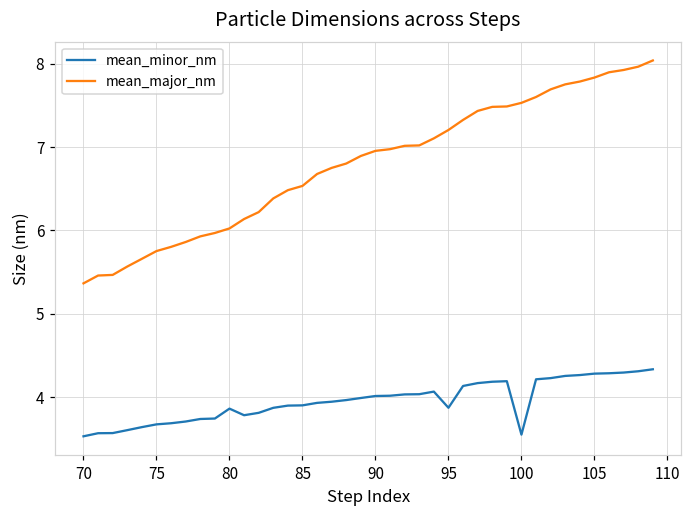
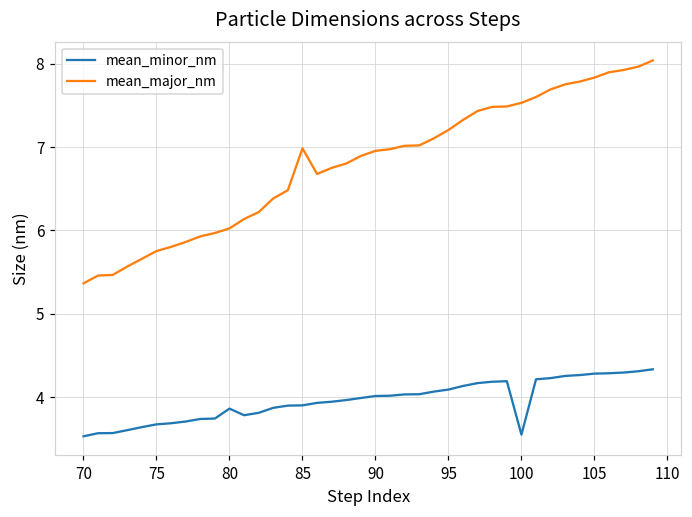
mean_major_nm, 85: 6.5 -> 7.0
mean_minor_nm, 95: 3.9 -> 4.1
